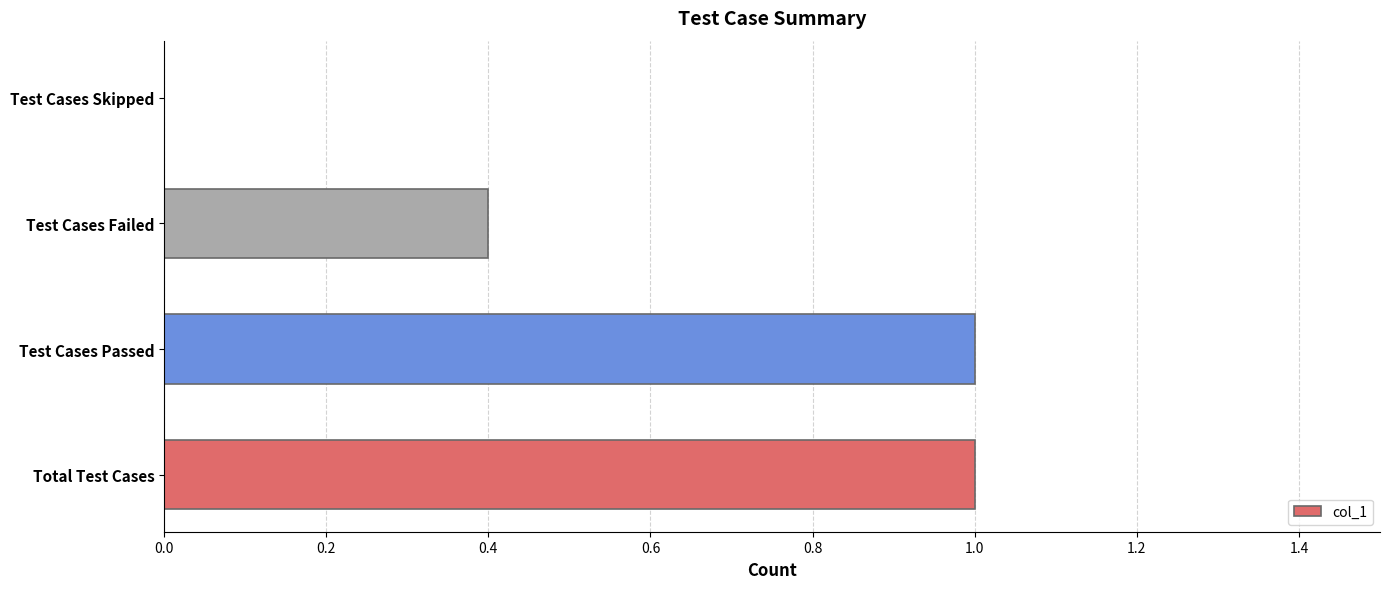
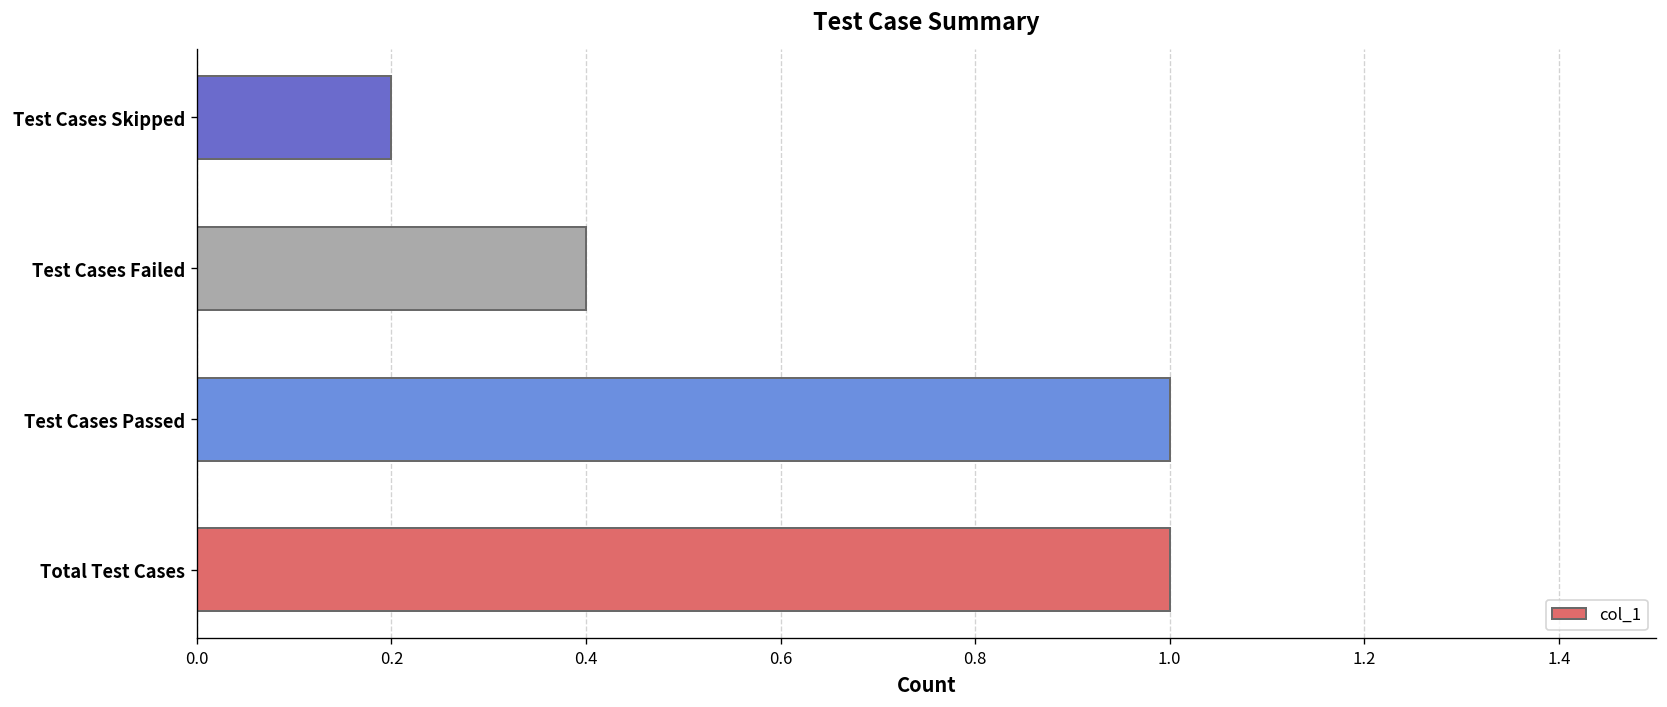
Test Cases Skipped: 0.0 -> 0.2
